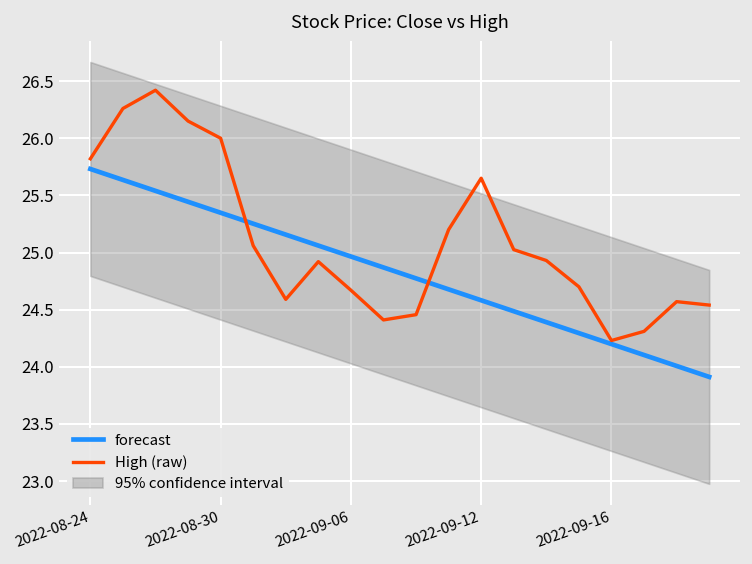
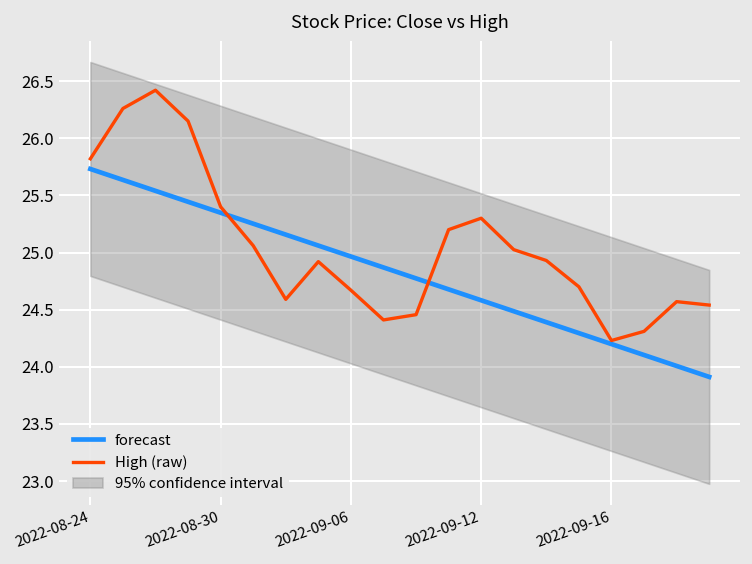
High (raw), 2022-08-30: 26.0 -> 25.4
High (raw), 2022-09-12: 25.7 -> 25.3
